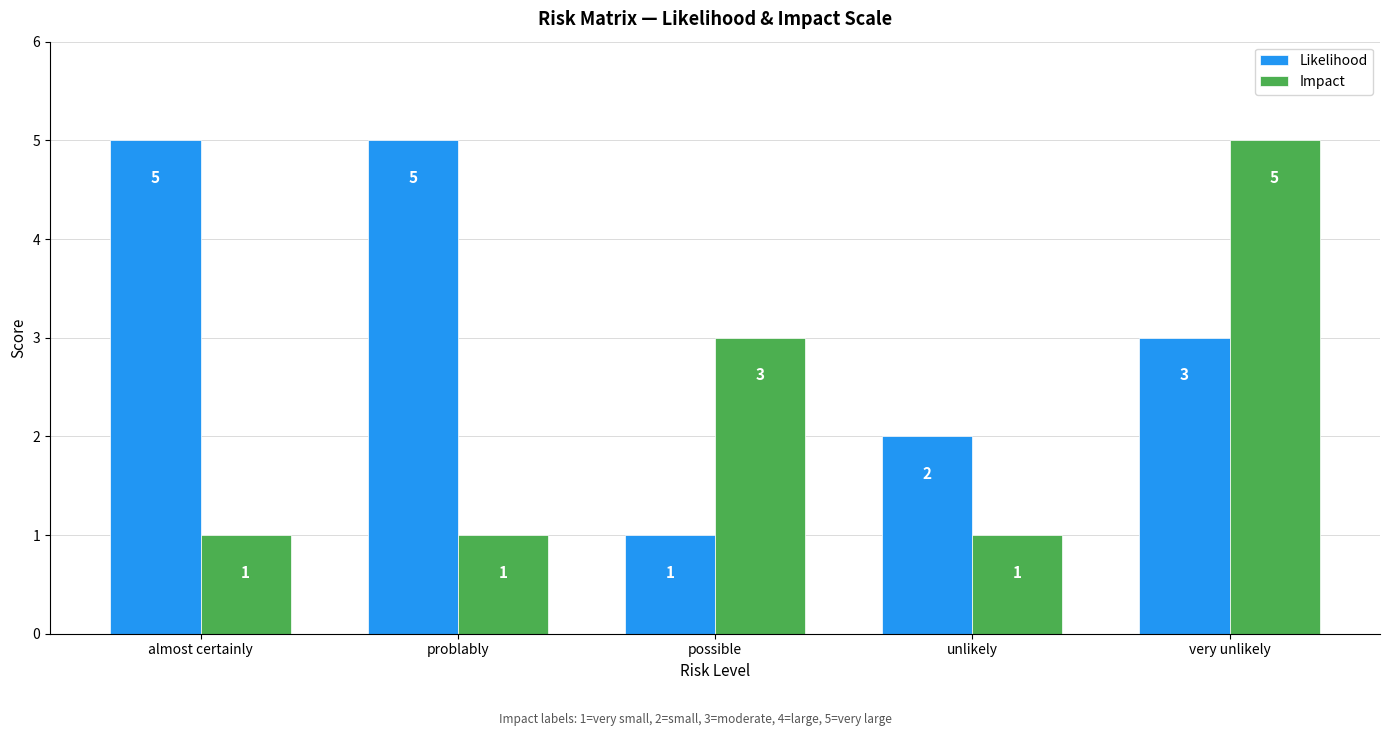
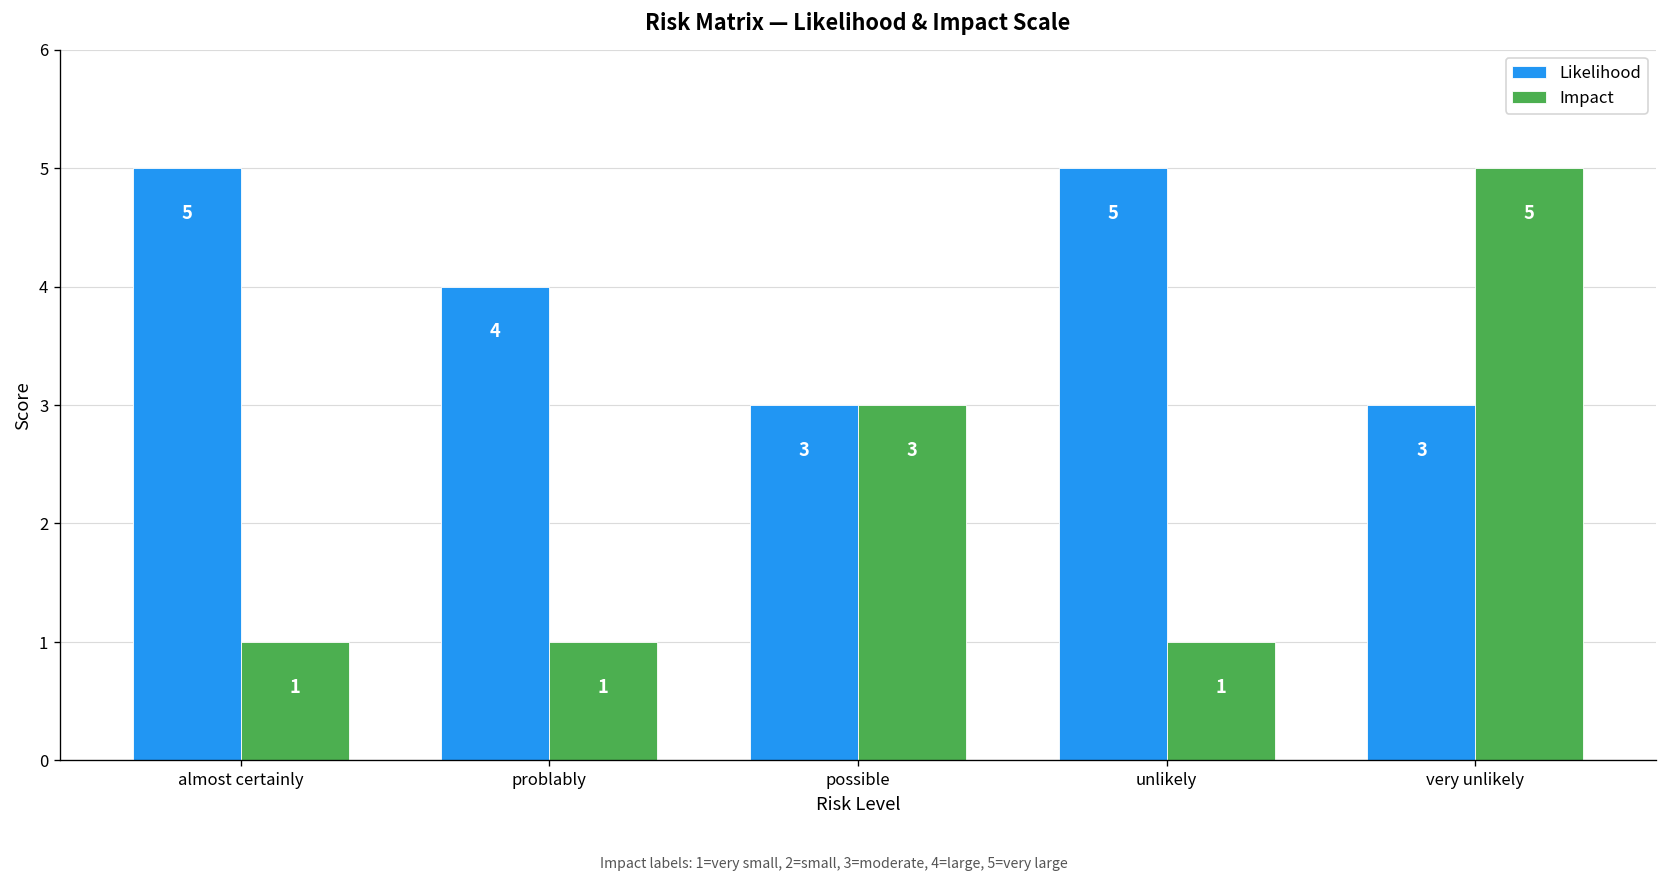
Likelihood, problably: 5 -> 4
Likelihood, possible: 1 -> 3
Likelihood, unlikely: 2 -> 5
